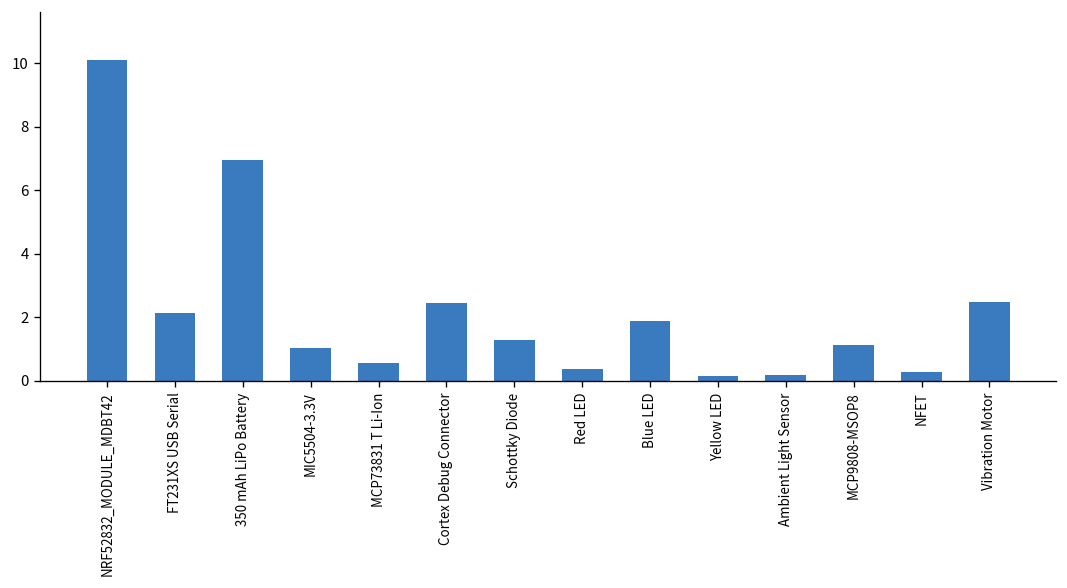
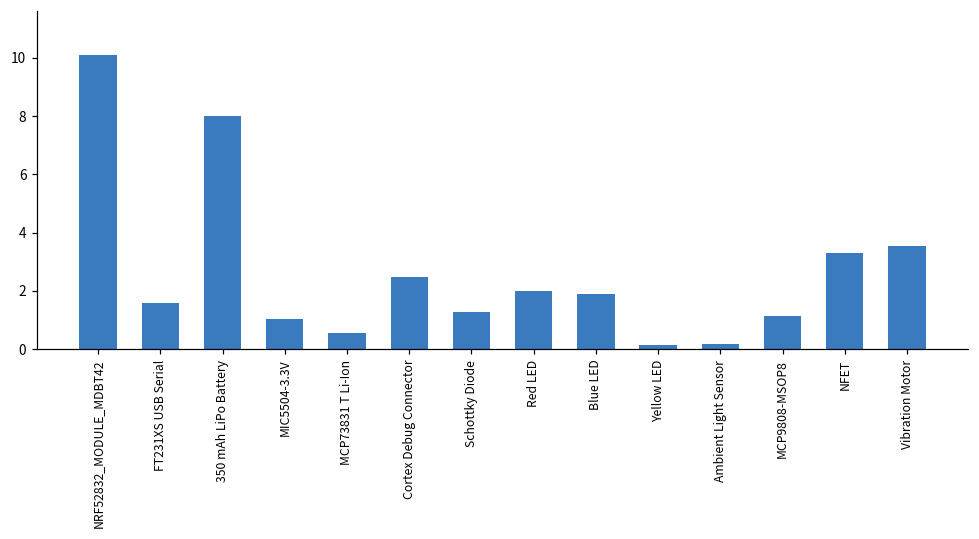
FT231XS USB Serial: 2.1 -> 1.6
350 mAh LiPo Battery: 7.0 -> 8.0
Red LED: 0.4 -> 2.0
NFET: 0.3 -> 3.3
Vibration Motor: 2.5 -> 3.5
